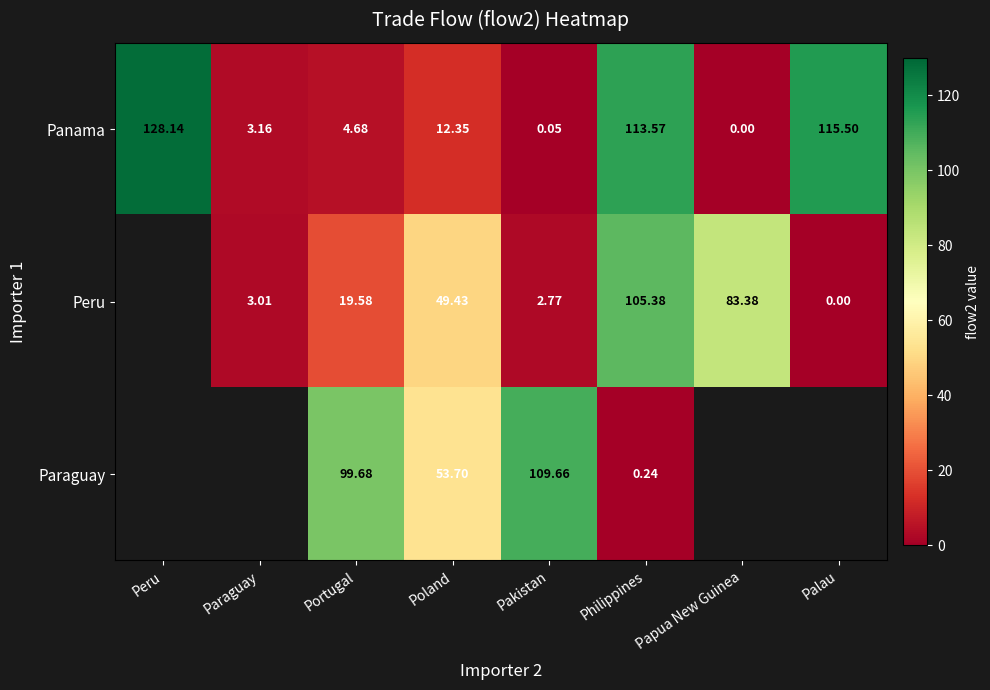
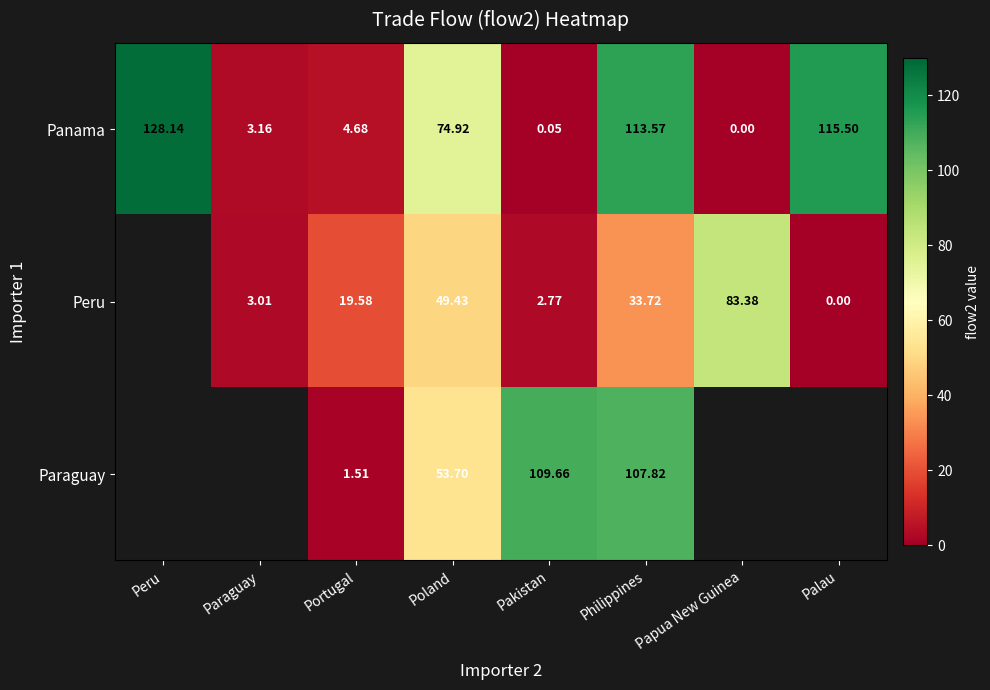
Panama, Poland: 12.35 -> 74.92
Peru, Philippines: 105.38 -> 33.72
Paraguay, Portugal: 99.68 -> 1.51
Paraguay, Philippines: 0.24 -> 107.82
